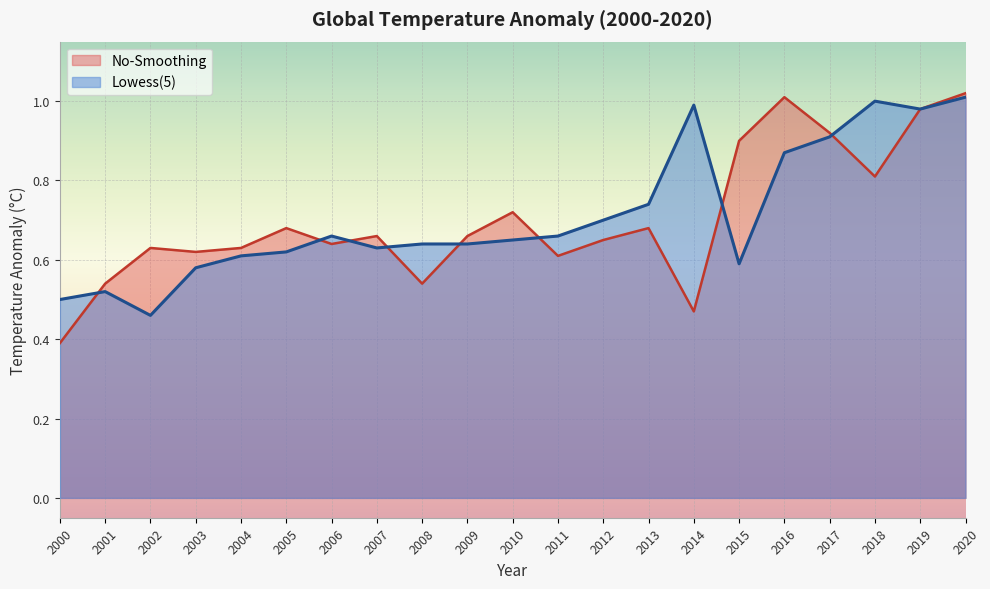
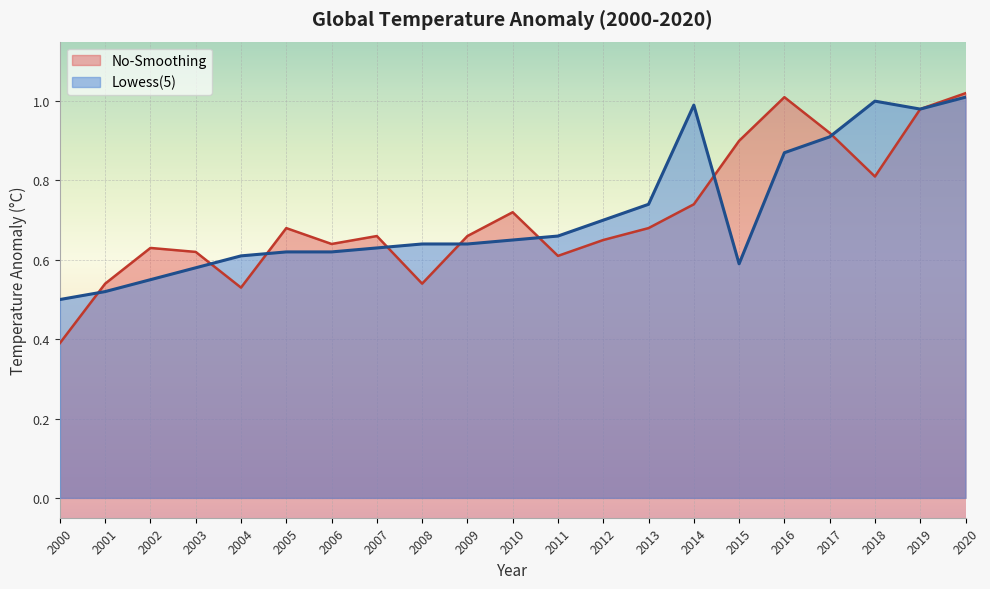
Lowess(5), 2002: 0.46 -> 0.55
No-Smoothing, 2004: 0.63 -> 0.53
Lowess(5), 2006: 0.66 -> 0.62
No-Smoothing, 2014: 0.47 -> 0.74
